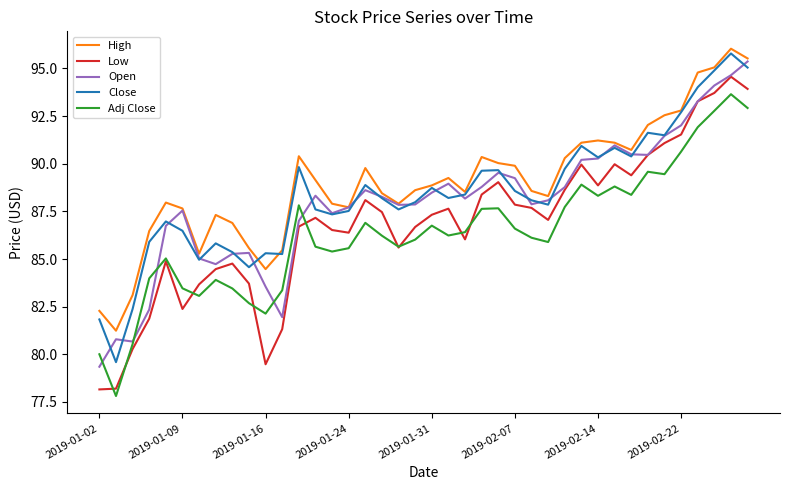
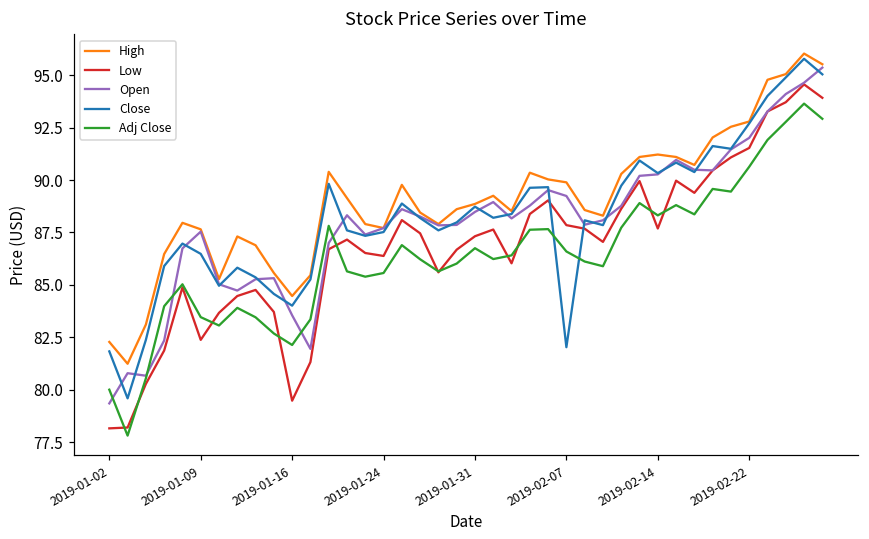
Close, 2019-01-16: 85.3 -> 84.0
Close, 2019-02-07: 88.6 -> 82.0
Low, 2019-02-14: 88.9 -> 87.7
